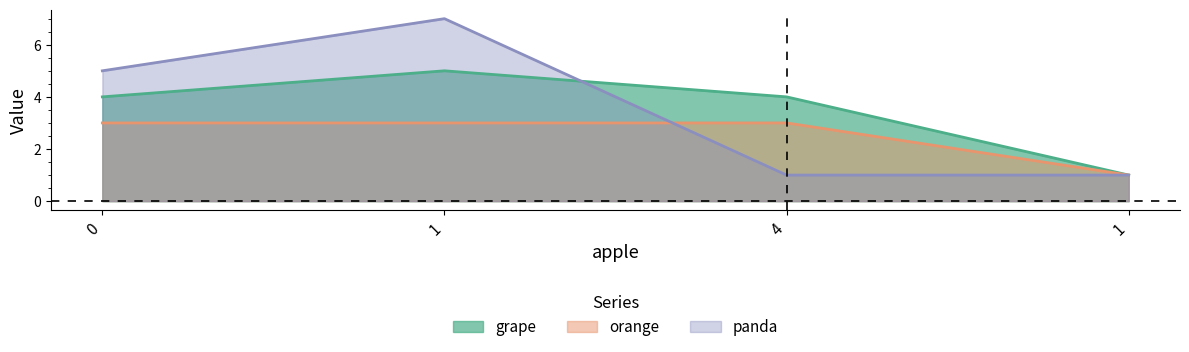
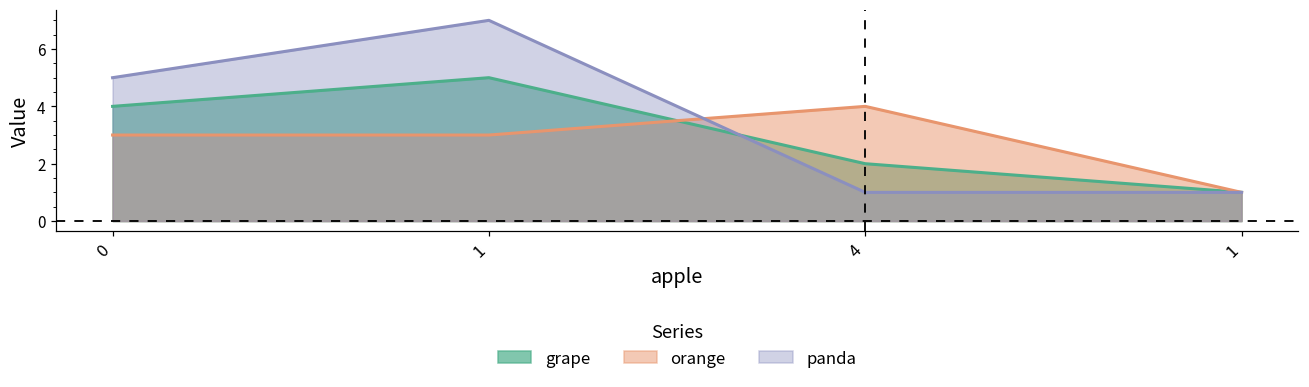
grape, 4: 4 -> 2
orange, 4: 3 -> 4
